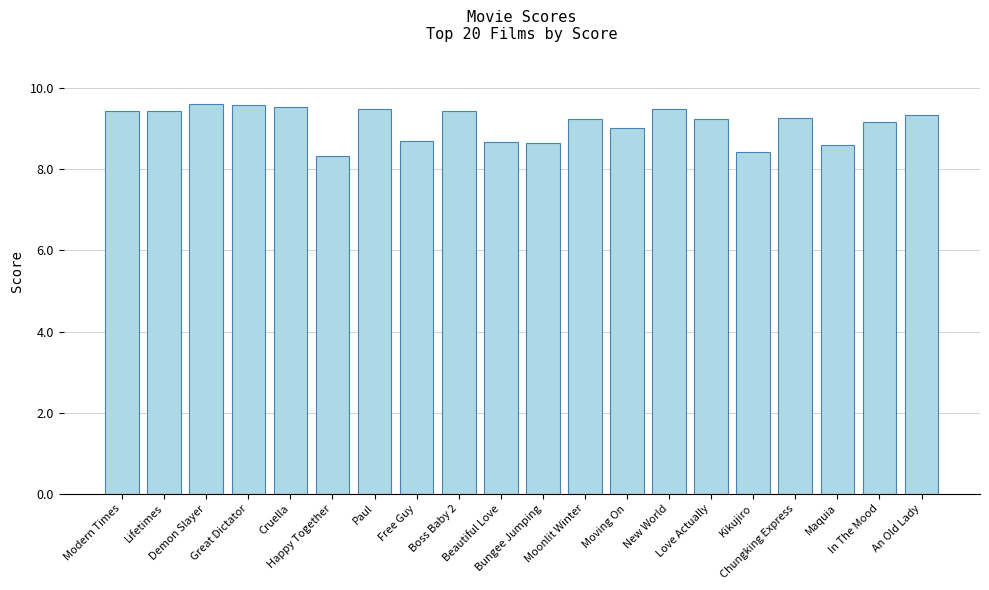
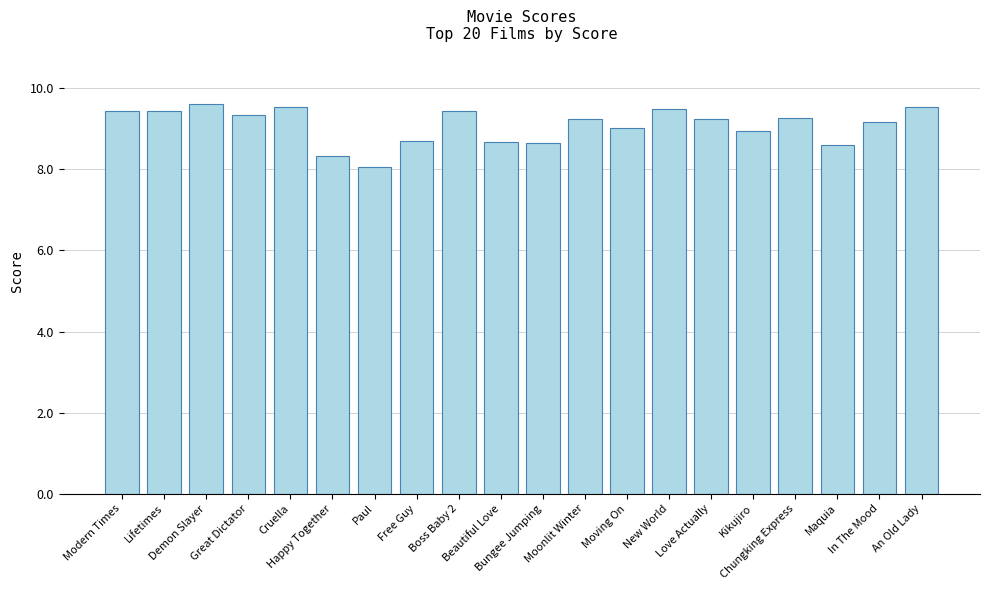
Great Dictator: 9.6 -> 9.3
Paul: 9.5 -> 8.1
Kikujiro: 8.4 -> 8.9
An Old Lady: 9.3 -> 9.5
